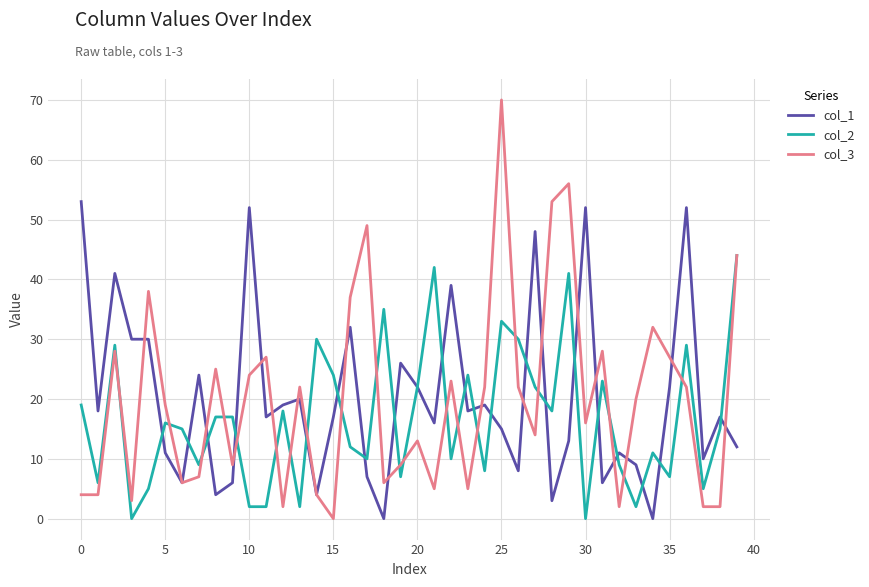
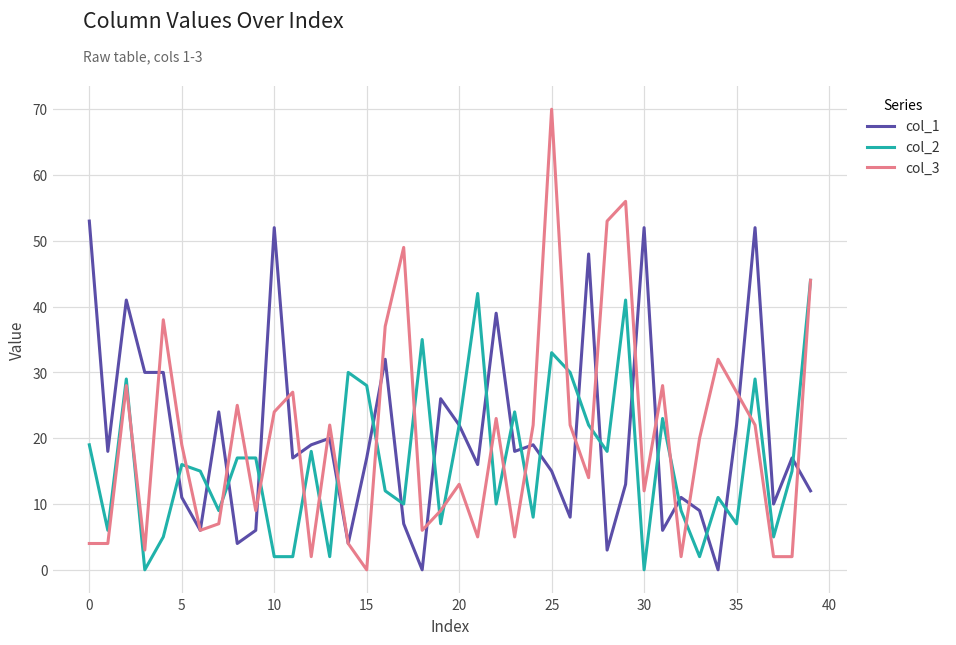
col_2, 15: 24 -> 28
col_3, 30: 16 -> 12
